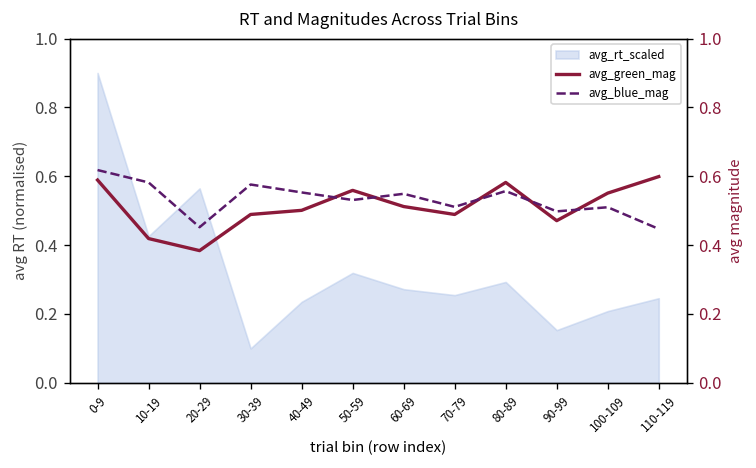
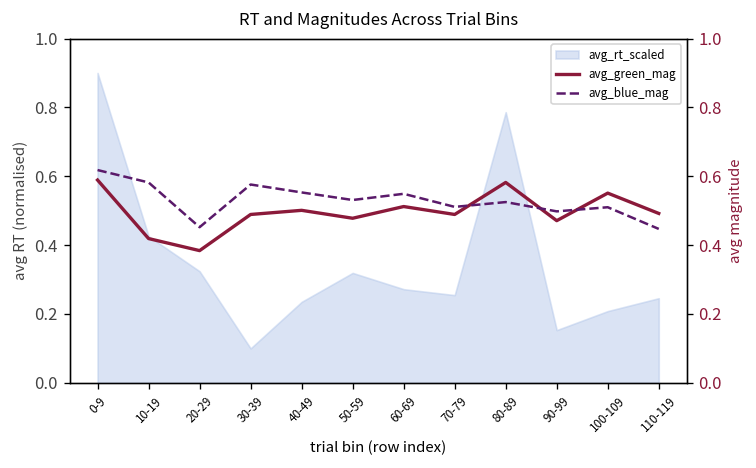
avg_rt_scaled, 20-29: 0.56 -> 0.32
avg_rt_scaled, 80-89: 0.29 -> 0.79
avg_green_mag, 50-59: 0.56 -> 0.48
avg_blue_mag, 80-89: 0.56 -> 0.53
avg_green_mag, 110-119: 0.60 -> 0.49
